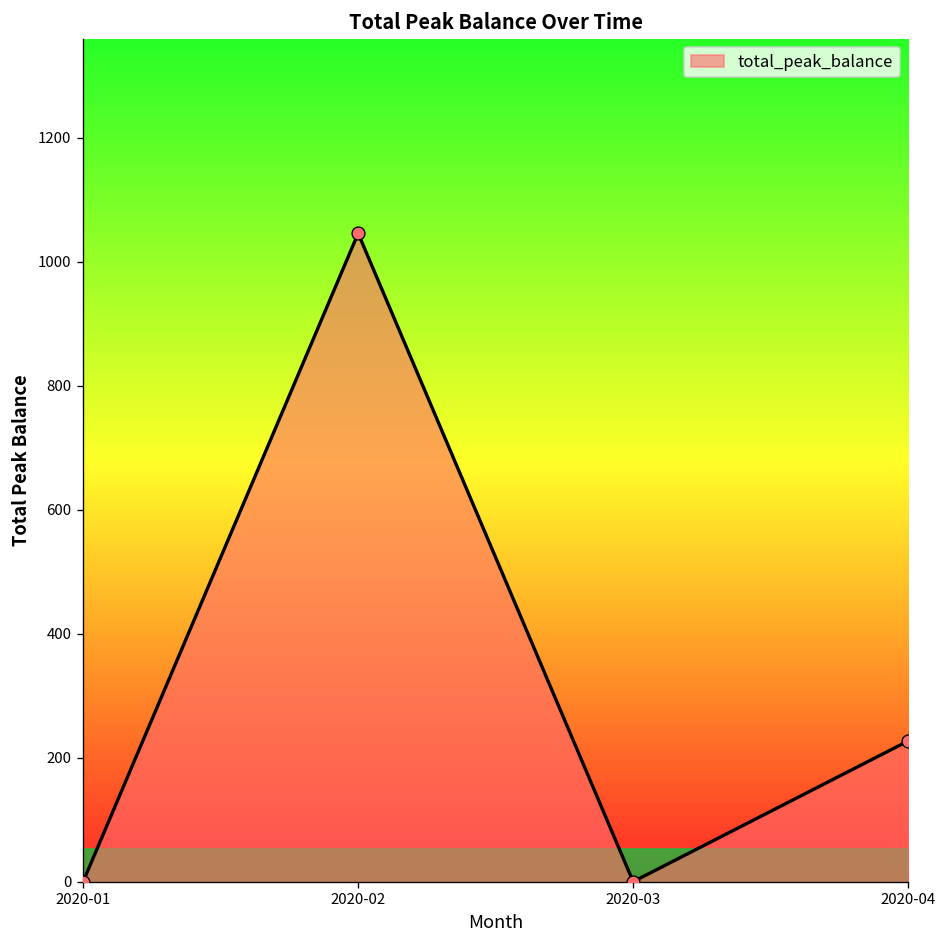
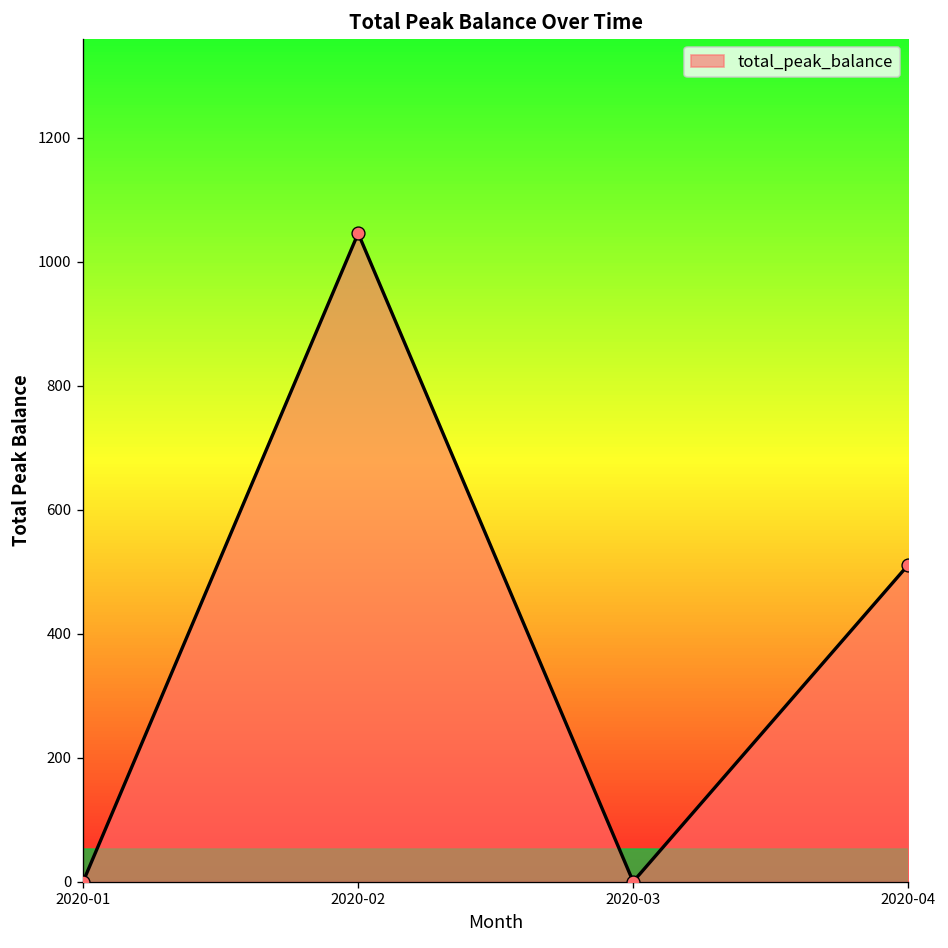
2020-04: 230 -> 510
